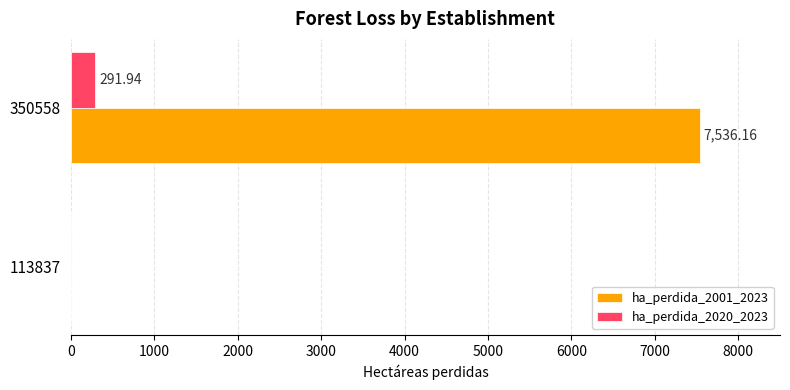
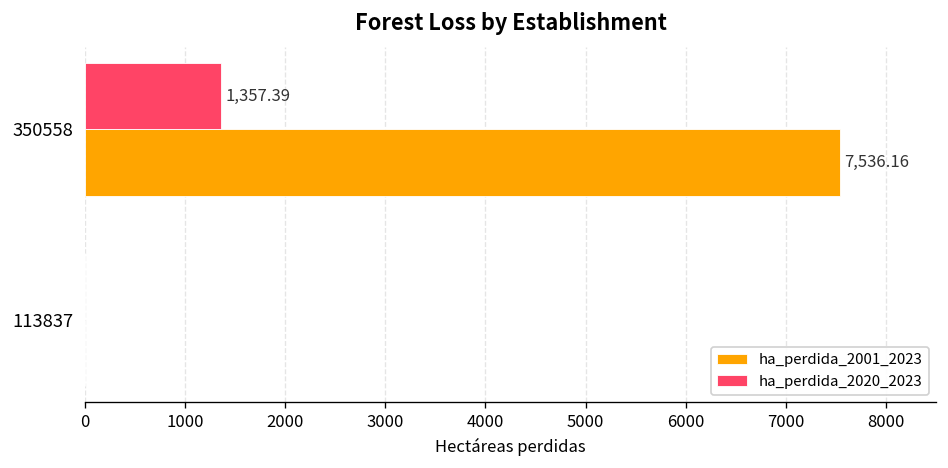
ha_perdida_2020_2023, 350558: 291.94 -> 1,357.39
